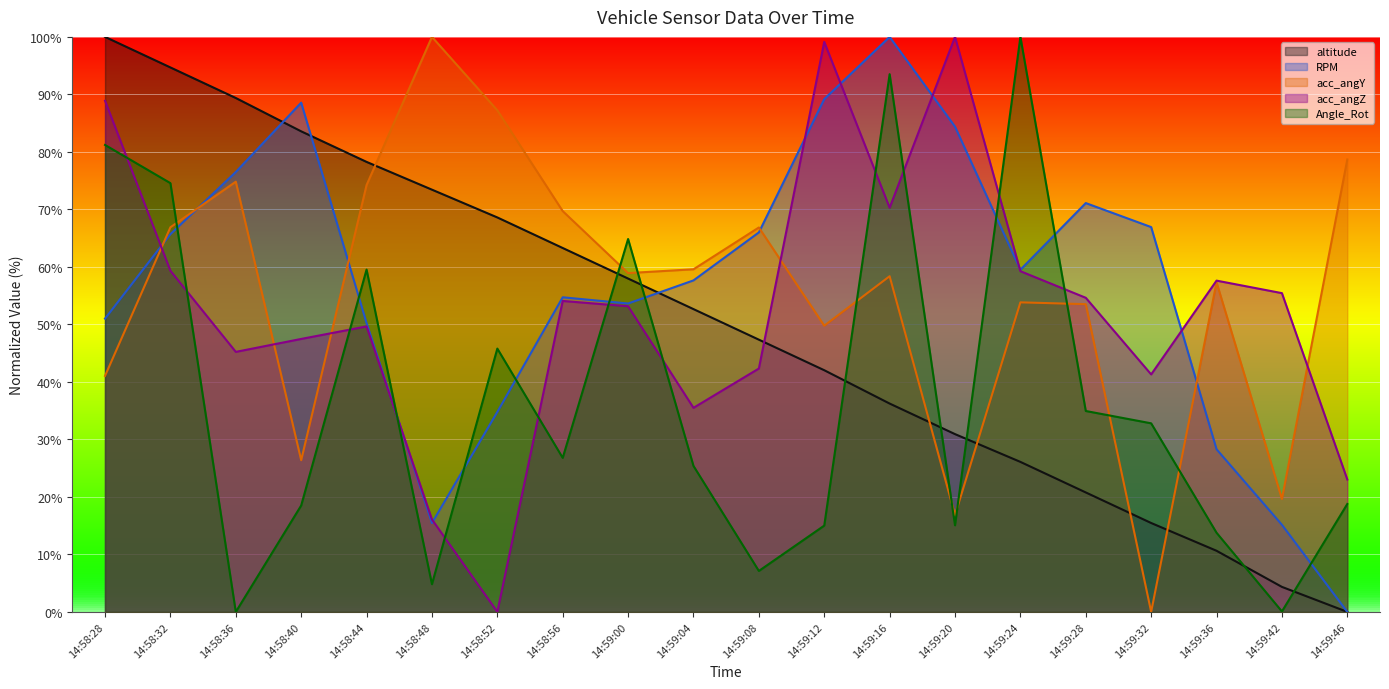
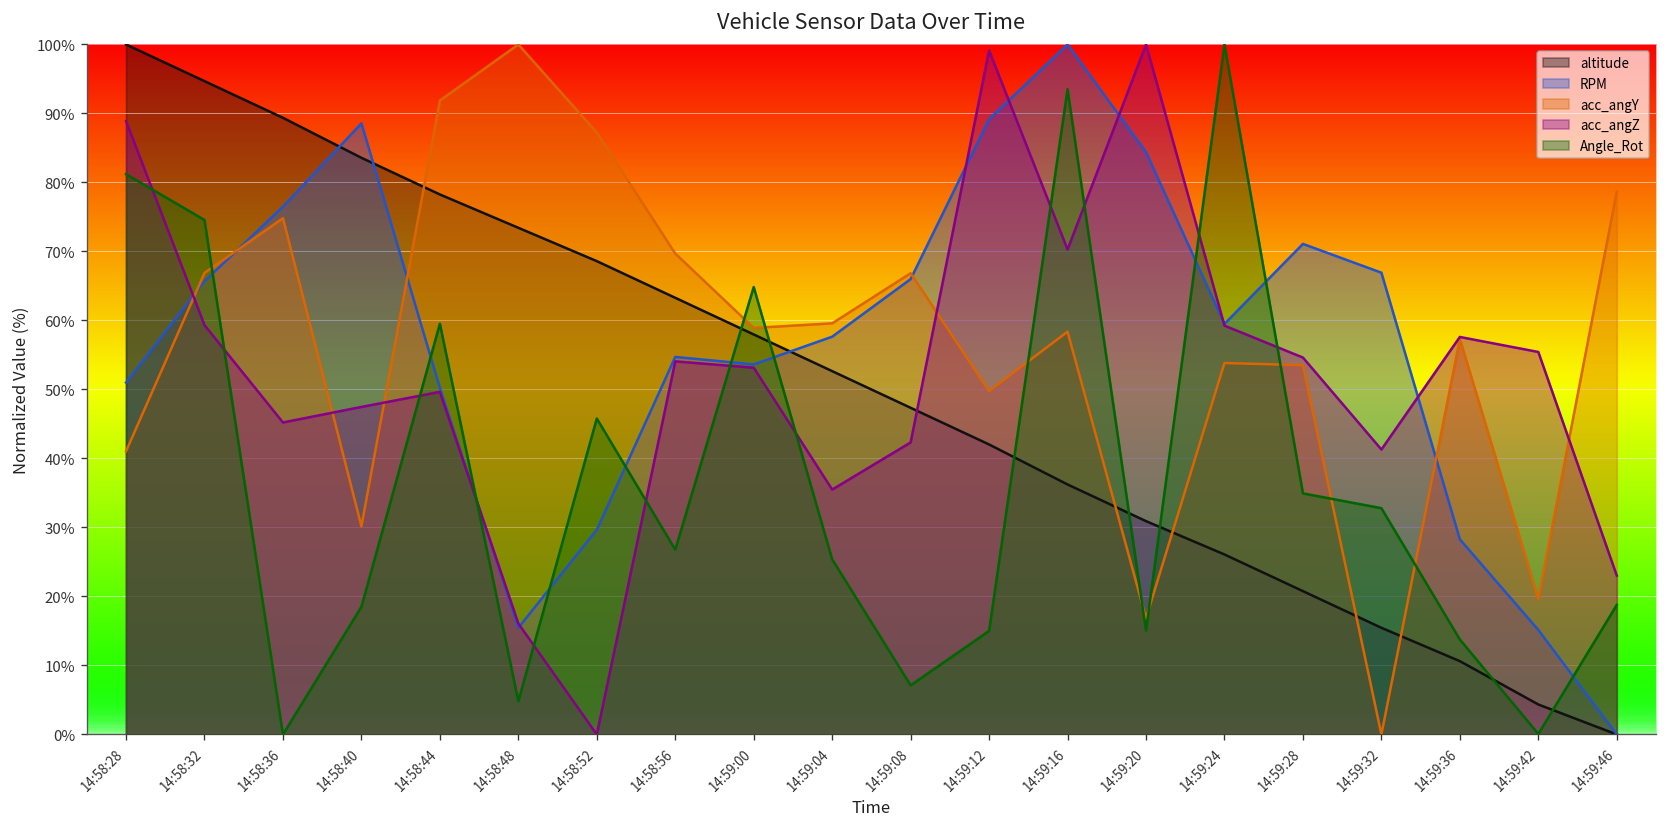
acc_angY, 14:58:40: 26% -> 30%
acc_angY, 14:58:44: 74% -> 92%
RPM, 14:58:52: 35% -> 30%
